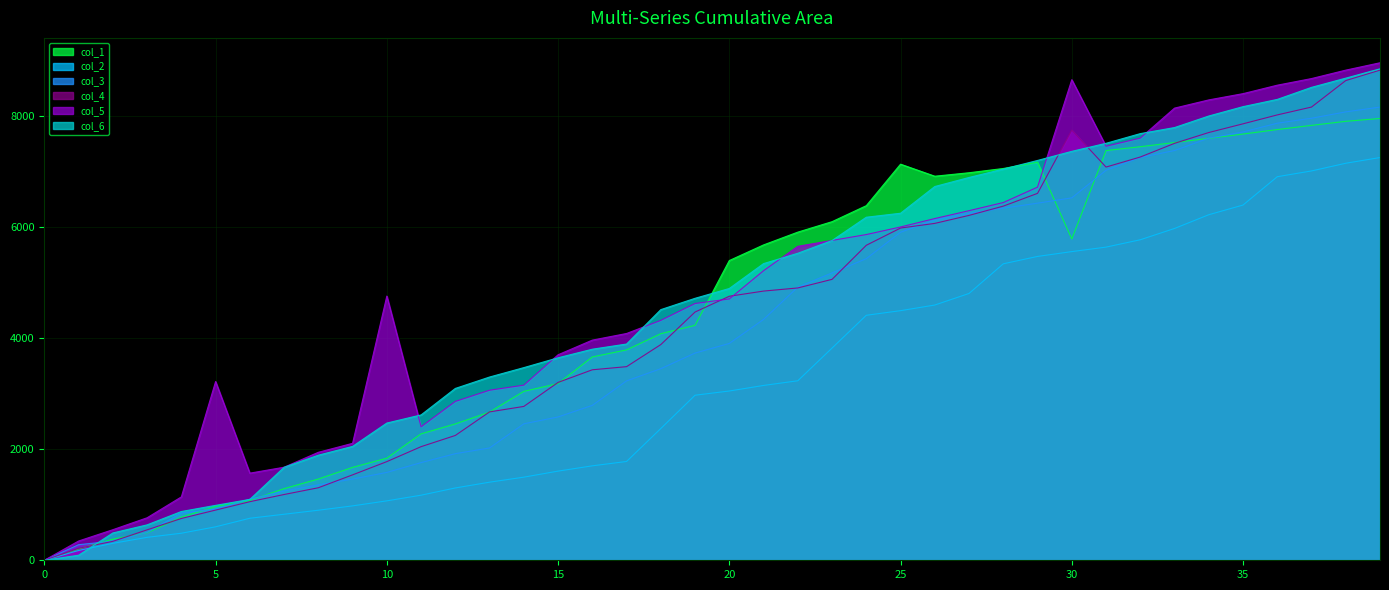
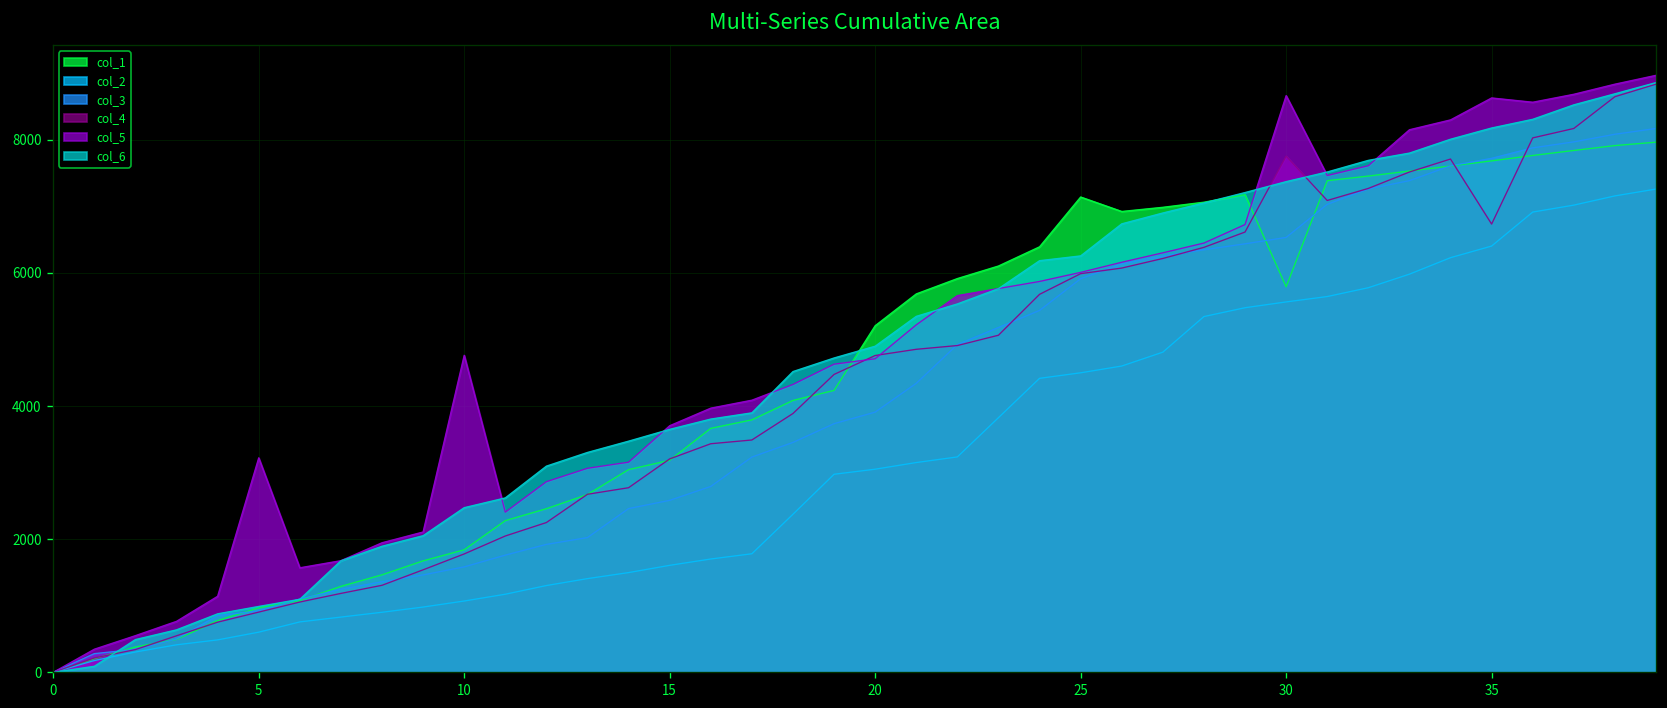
col_1, 20: 5400 -> 5200
col_4, 35: 7900 -> 6700
col_5, 35: 8400 -> 8600
